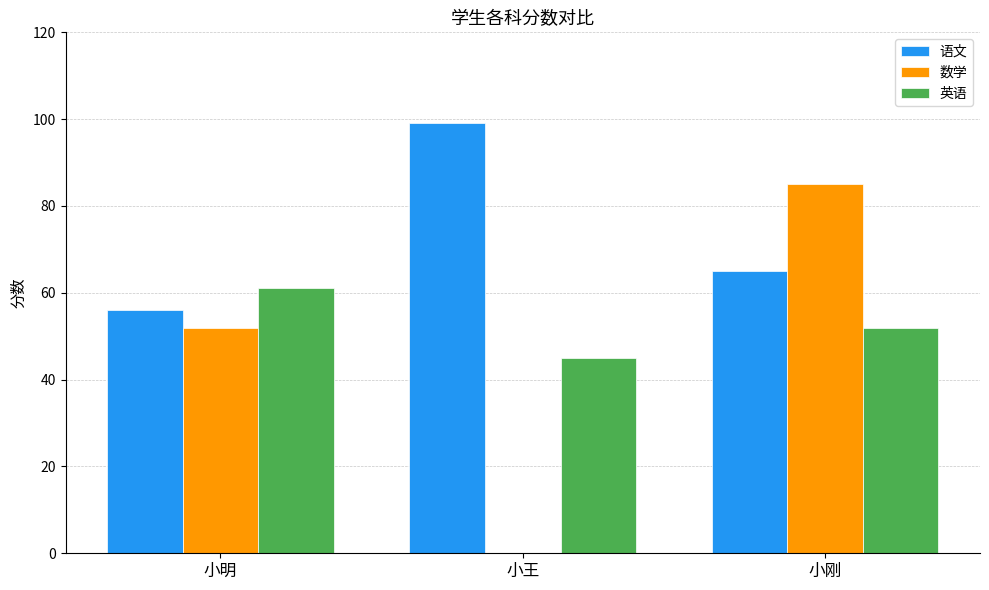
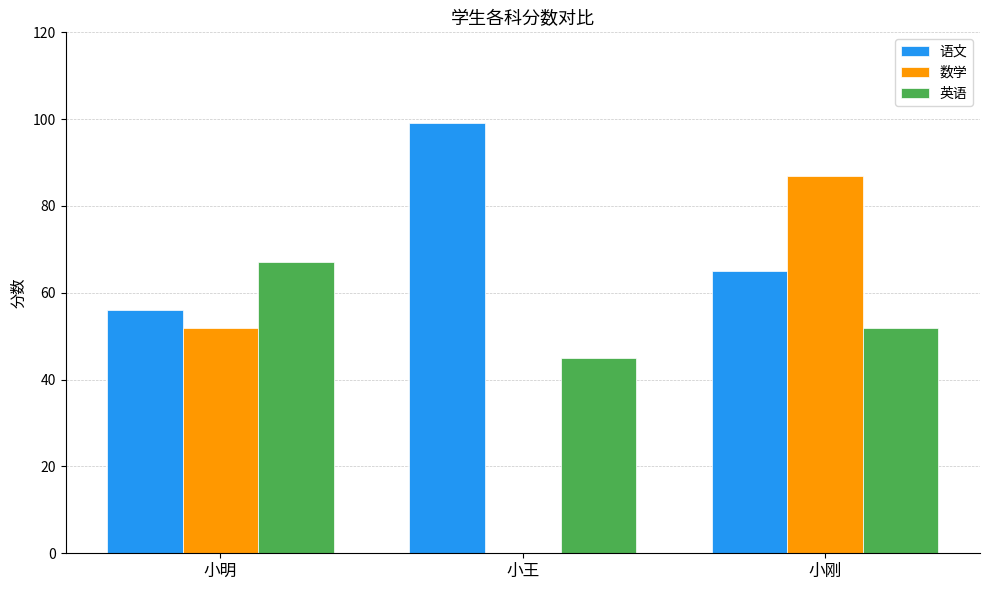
英语, 小明: 61 -> 67
数学, 小刚: 85 -> 87
